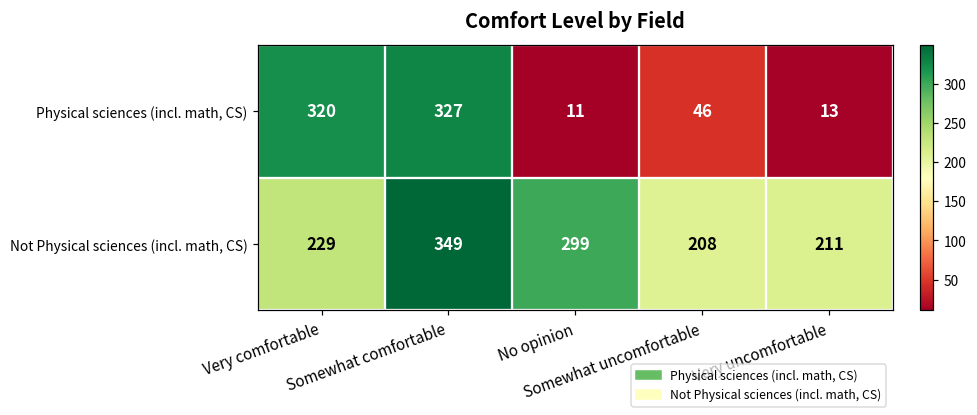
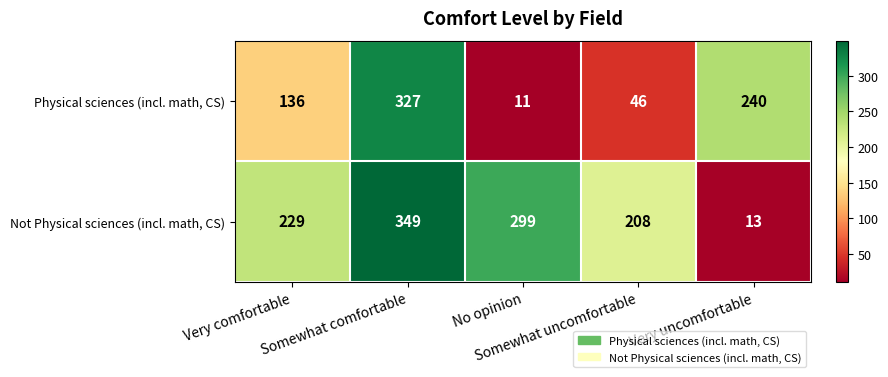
Physical sciences (incl. math, CS), Very comfortable: 320 -> 136
Physical sciences (incl. math, CS), Very uncomfortable: 13 -> 240
Not Physical sciences (incl. math, CS), Very uncomfortable: 211 -> 13
